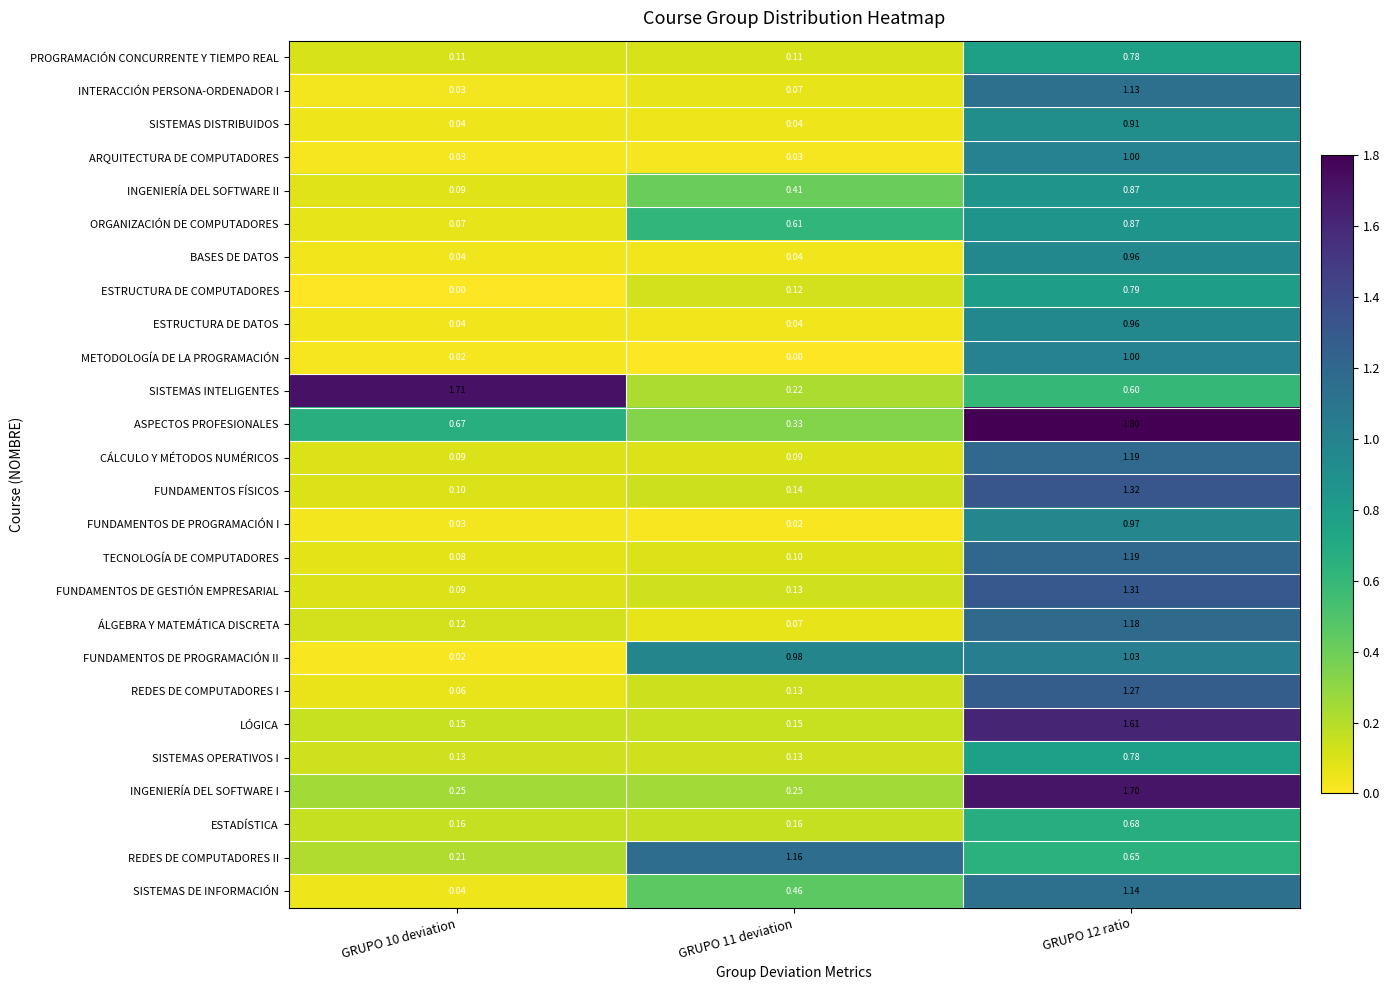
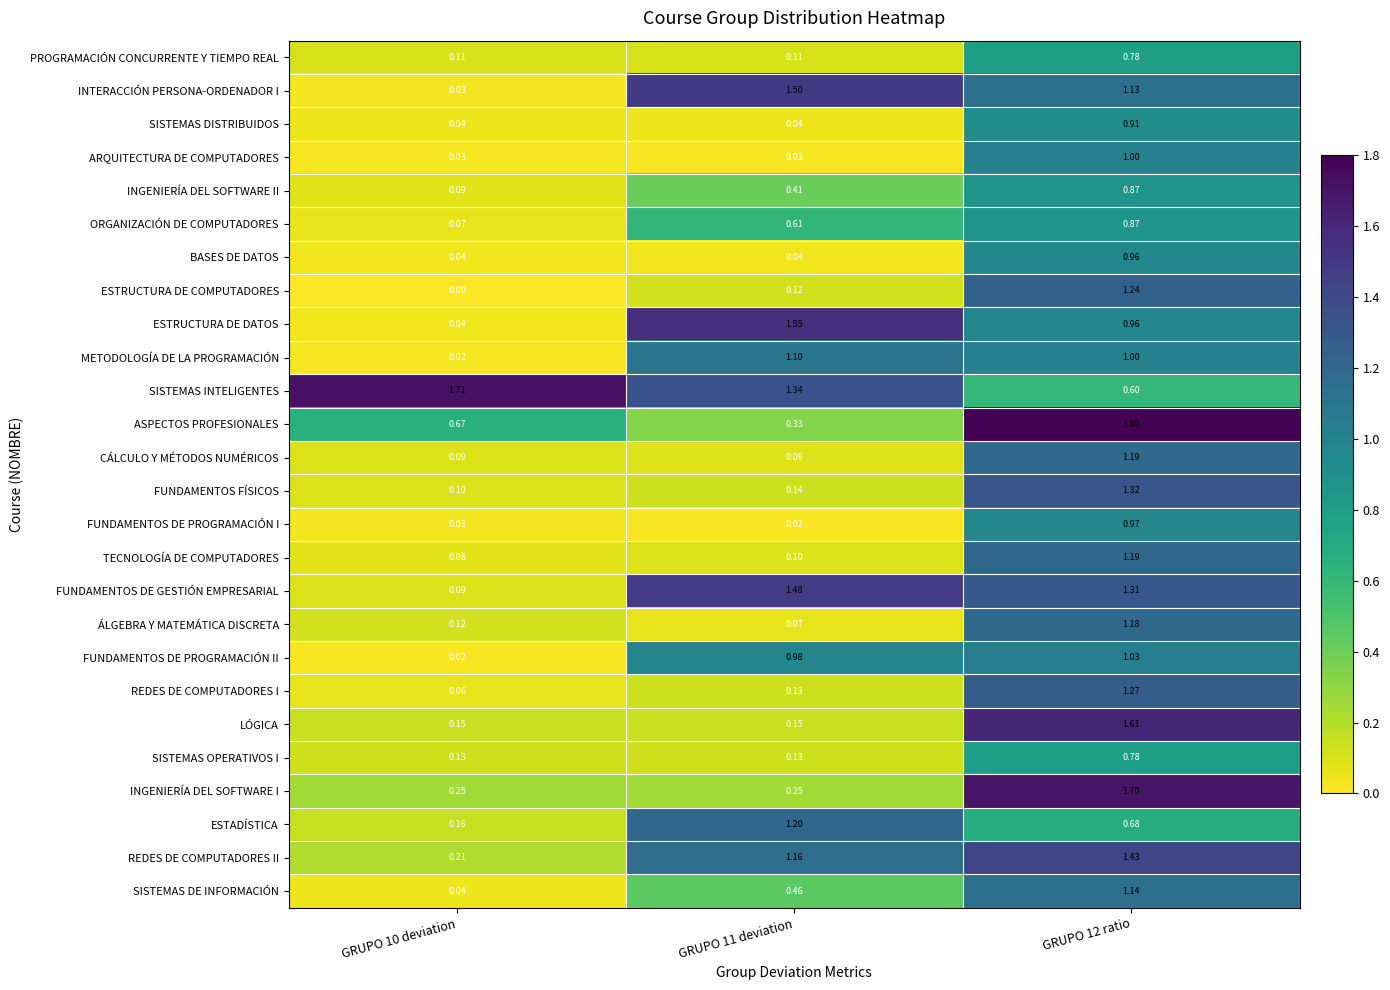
INTERACCIÓN PERSONA-ORDENADOR I, GRUPO 11 deviation: 0.07 -> 1.50
ESTRUCTURA DE COMPUTADORES, GRUPO 12 ratio: 0.79 -> 1.24
ESTRUCTURA DE DATOS, GRUPO 11 deviation: 0.04 -> 1.55
METODOLOGÍA DE LA PROGRAMACIÓN, GRUPO 11 deviation: 0.00 -> 1.10
SISTEMAS INTELIGENTES, GRUPO 11 deviation: 0.22 -> 1.34
FUNDAMENTOS DE GESTIÓN EMPRESARIAL, GRUPO 11 deviation: 0.13 -> 1.48
ESTADÍSTICA, GRUPO 11 deviation: 0.16 -> 1.20
REDES DE COMPUTADORES II, GRUPO 12 ratio: 0.65 -> 1.43
